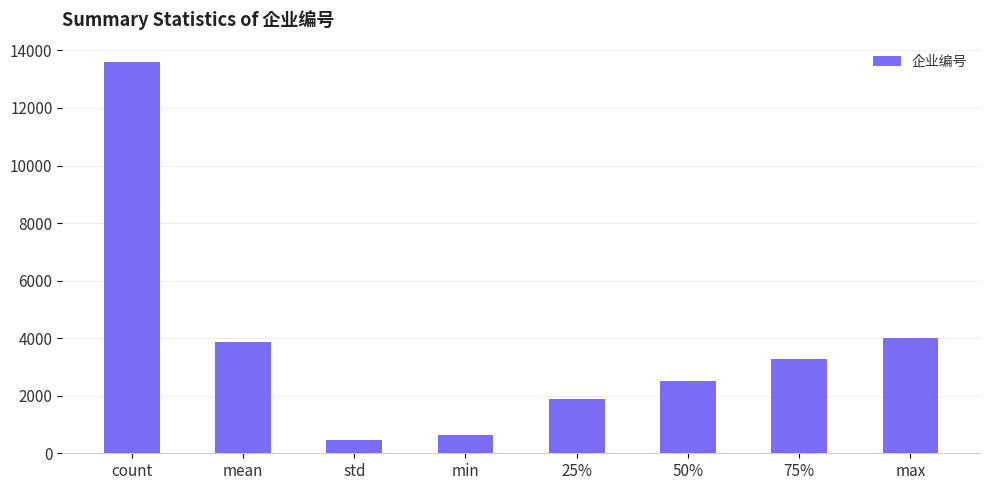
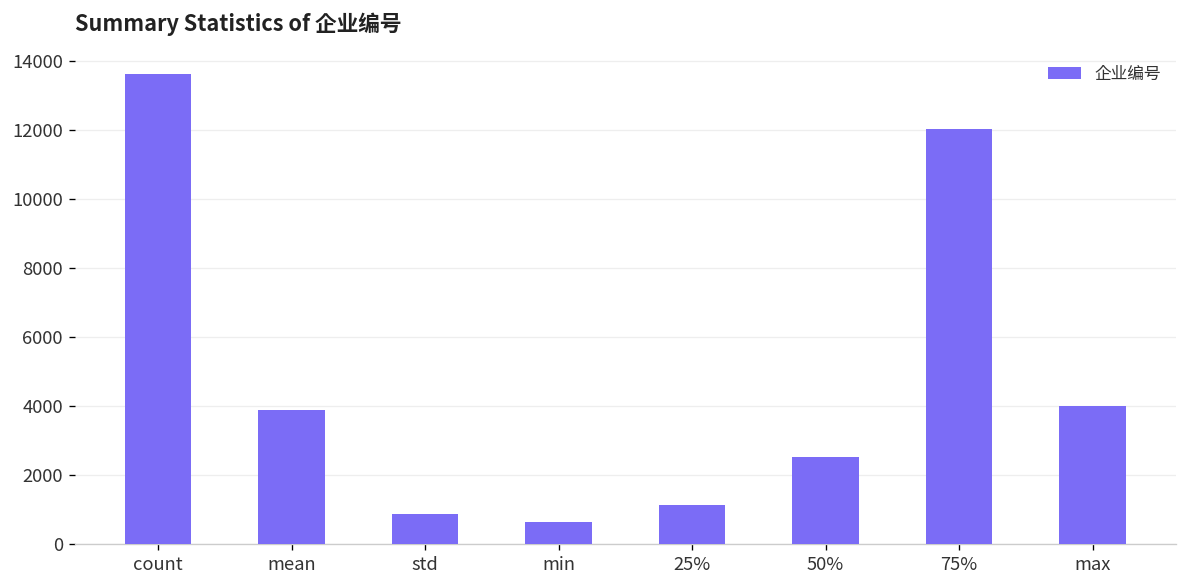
std: 500 -> 900
25%: 1900 -> 1100
75%: 3300 -> 12000
